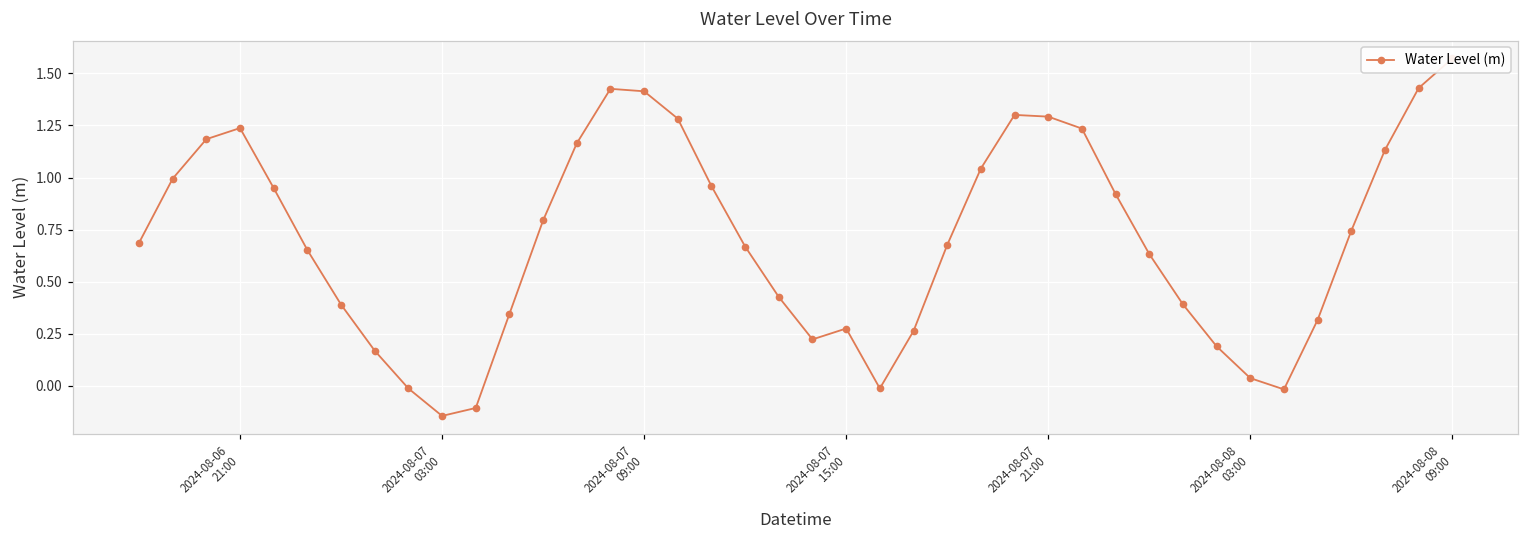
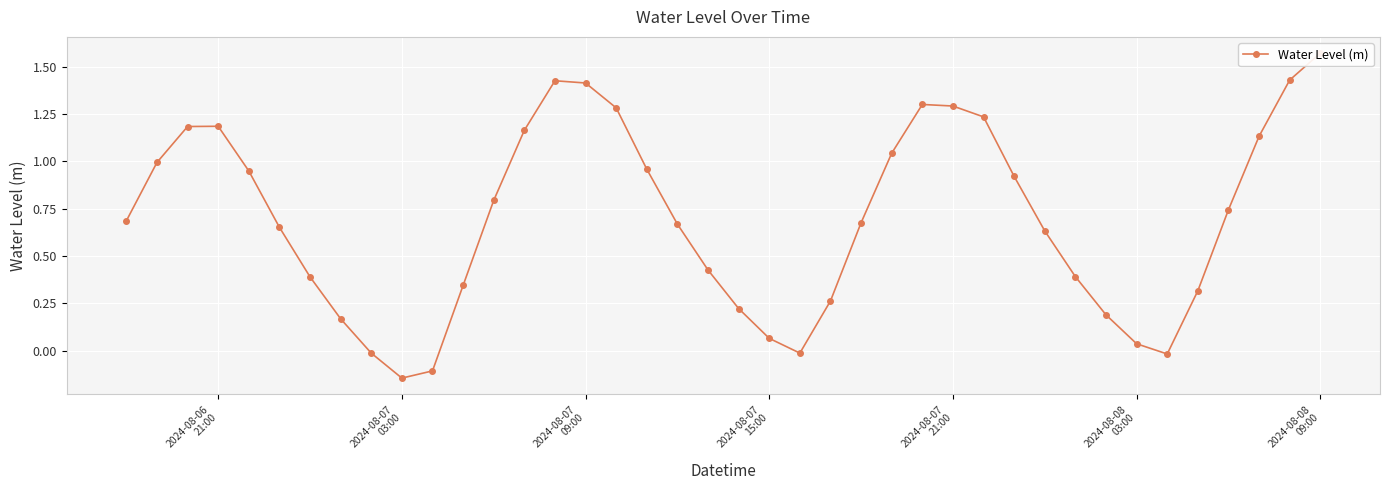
2024-08-06 21:00: 1.24 -> 1.19
2024-08-07 15:00: 0.28 -> 0.07
